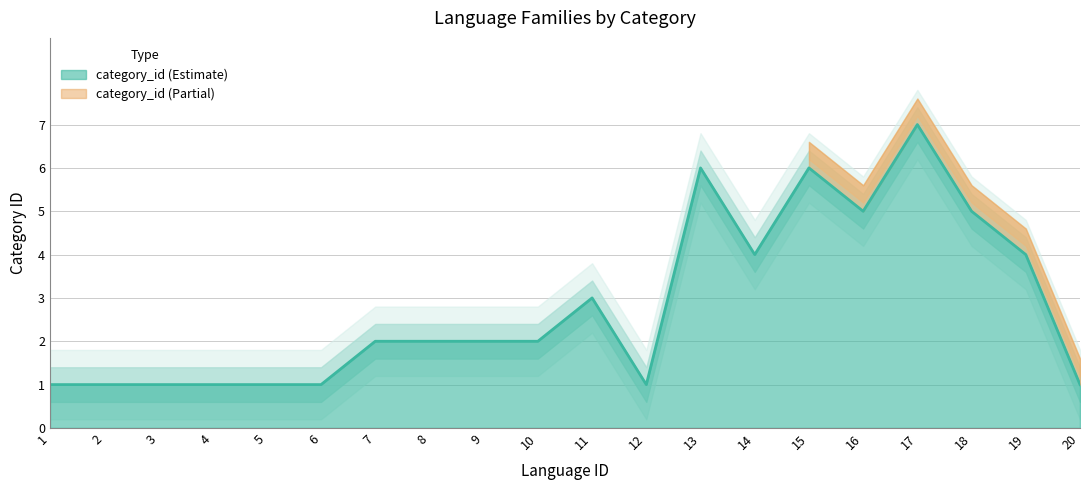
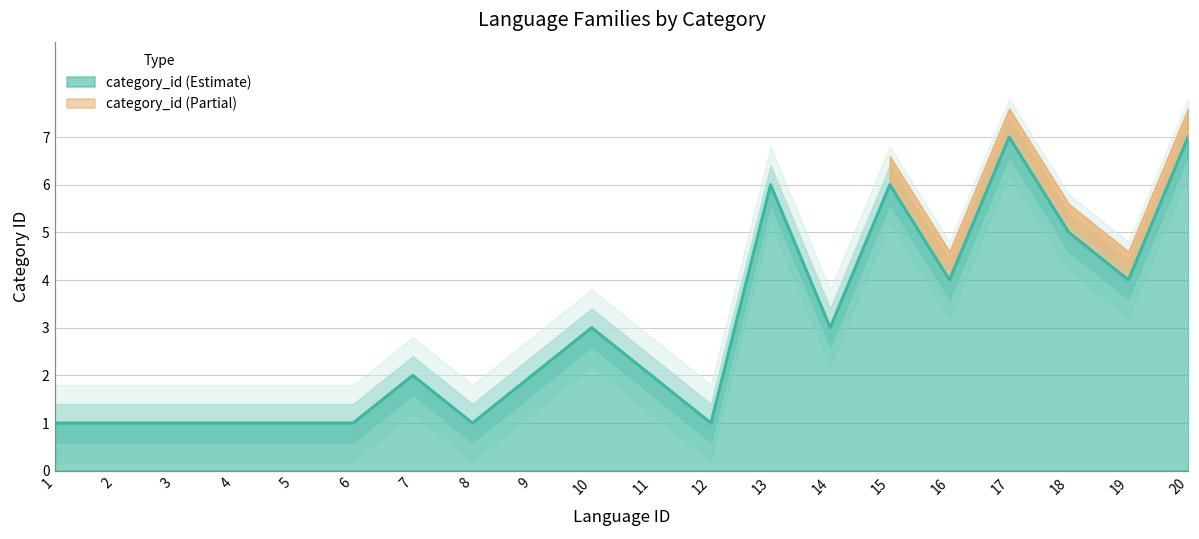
category_id (Estimate), 8: 2 -> 1
category_id (Estimate), 10: 2 -> 3
category_id (Estimate), 11: 3 -> 2
category_id (Estimate), 14: 4 -> 3
category_id (Estimate), 16: 5 -> 4
category_id (Estimate), 20: 1 -> 7
